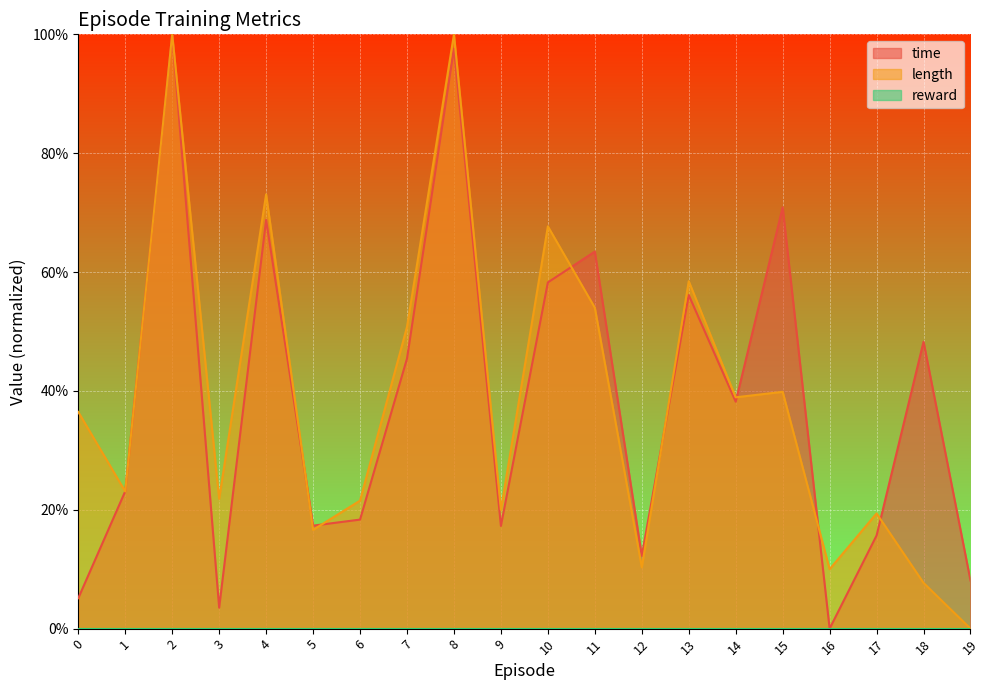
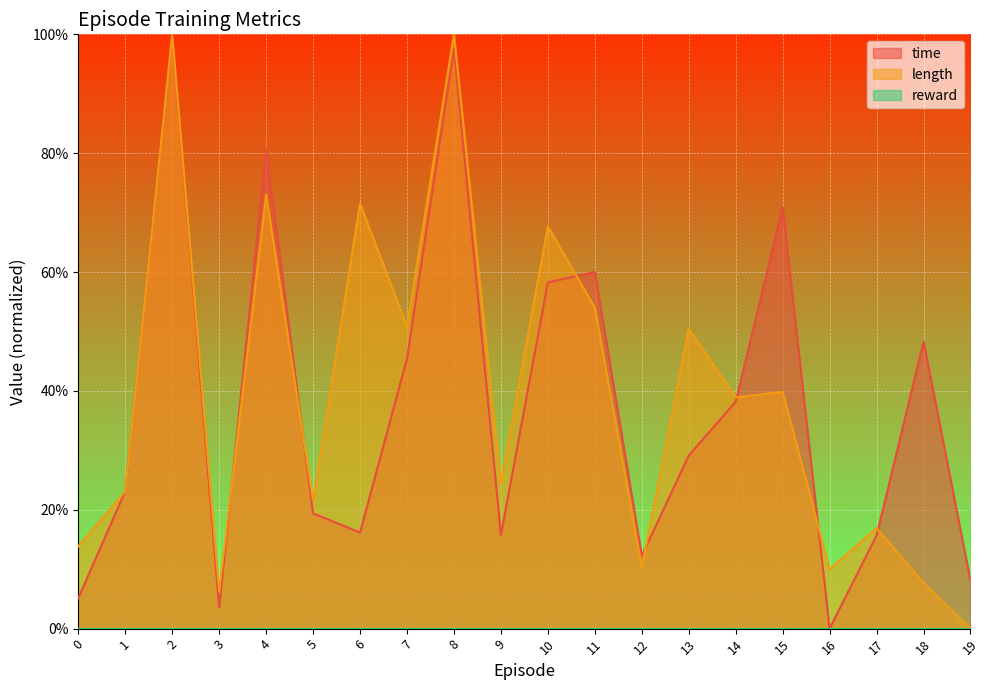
length, 0: 36% -> 14%
length, 3: 22% -> 6%
time, 4: 69% -> 81%
time, 5: 17% -> 19%
length, 5: 17% -> 22%
time, 6: 18% -> 16%
length, 6: 22% -> 72%
time, 9: 17% -> 16%
length, 9: 20% -> 24%
time, 11: 63% -> 60%
time, 13: 56% -> 29%
length, 13: 58% -> 50%
length, 17: 19% -> 17%
